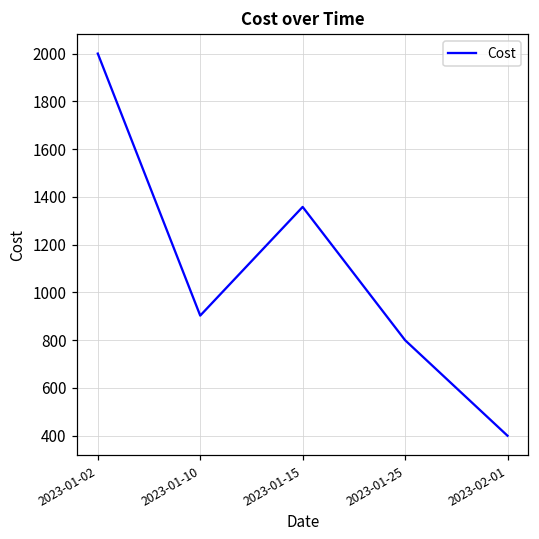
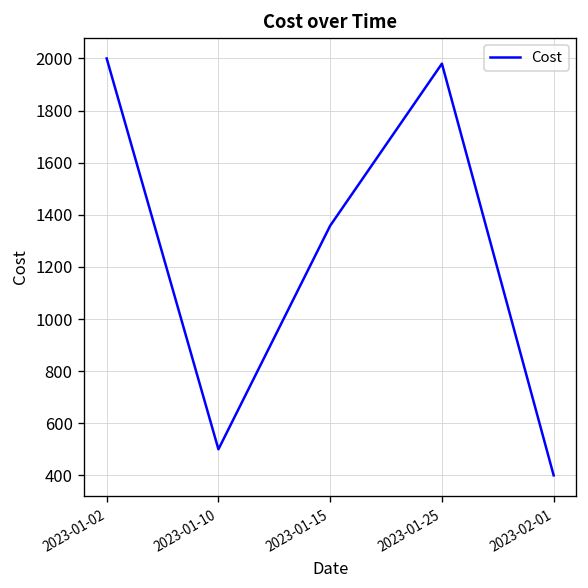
2023-01-10: 900 -> 500
2023-01-25: 800 -> 1980
